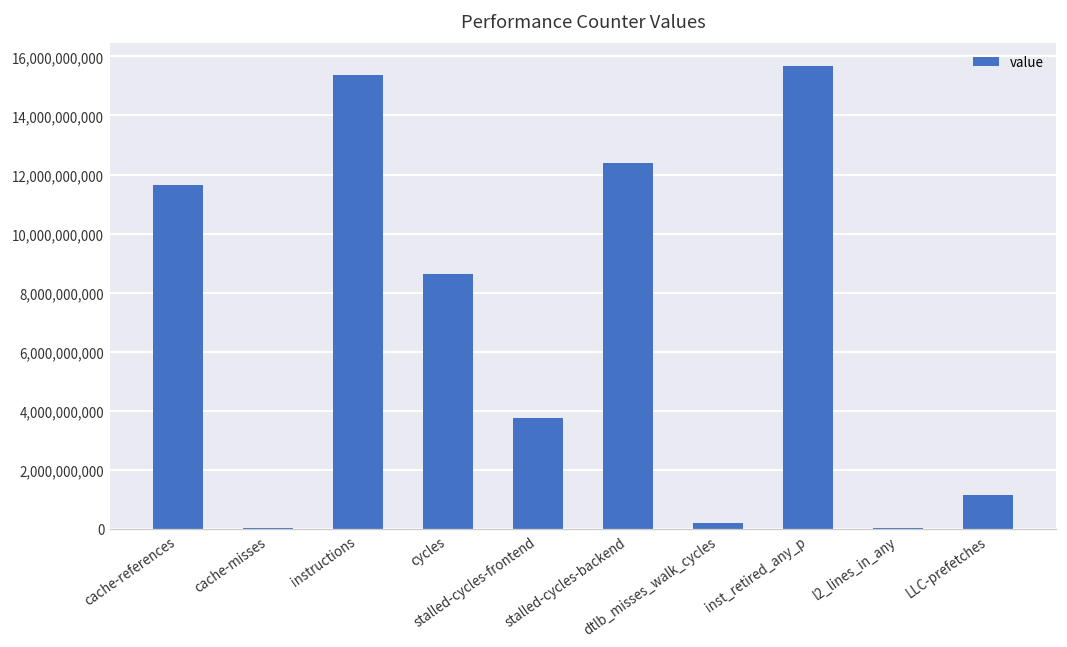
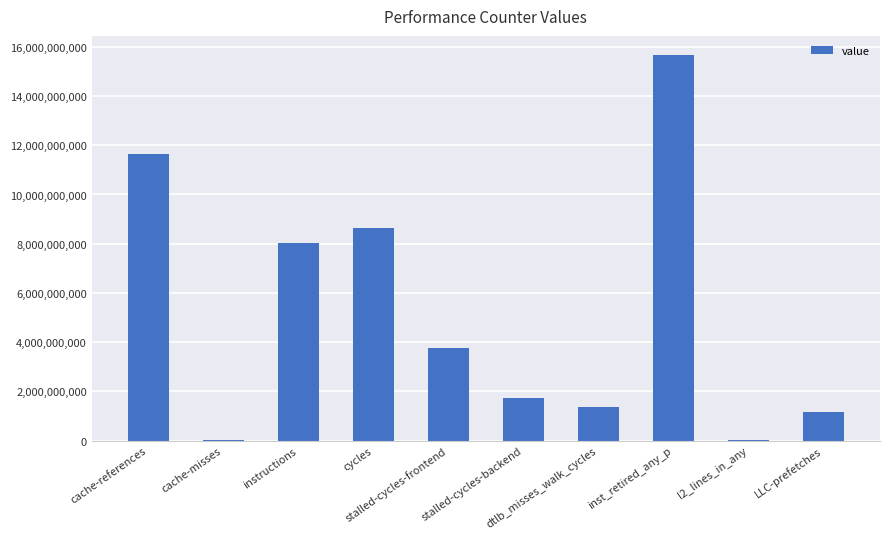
instructions: 15,400,000,000 -> 8,000,000,000
stalled-cycles-backend: 12,400,000,000 -> 1,700,000,000
dtlb_misses_walk_cycles: 200,000,000 -> 1,400,000,000
